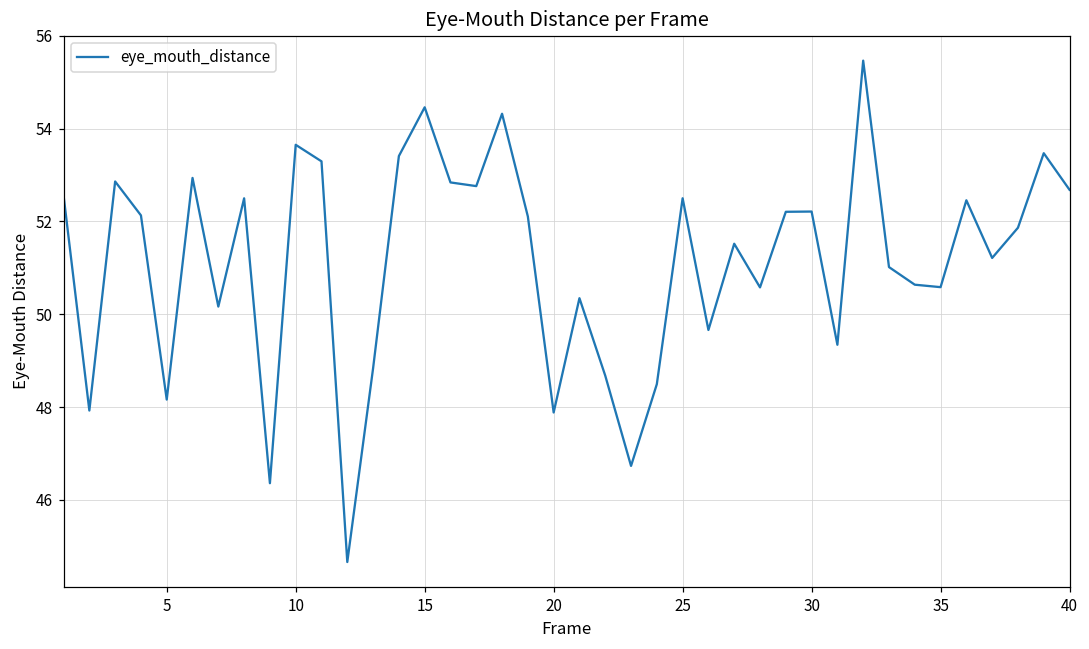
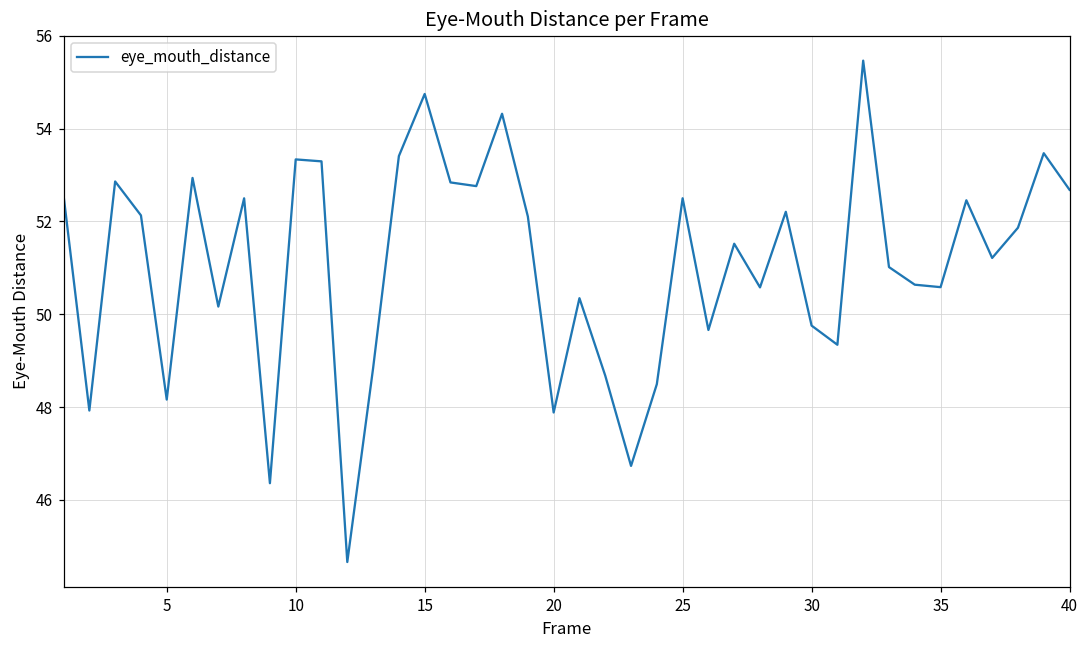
10: 53.7 -> 53.3
15: 54.5 -> 54.7
30: 52.2 -> 49.8
